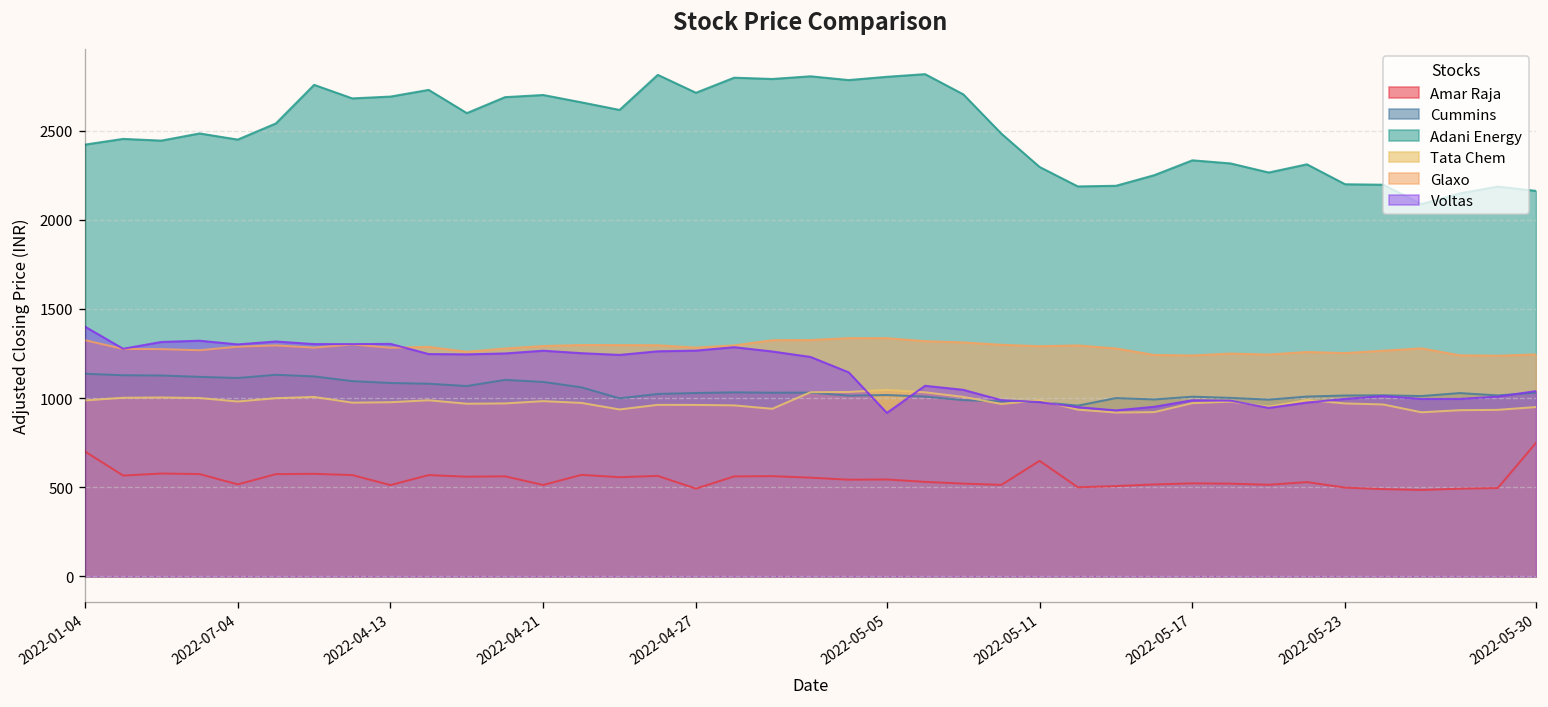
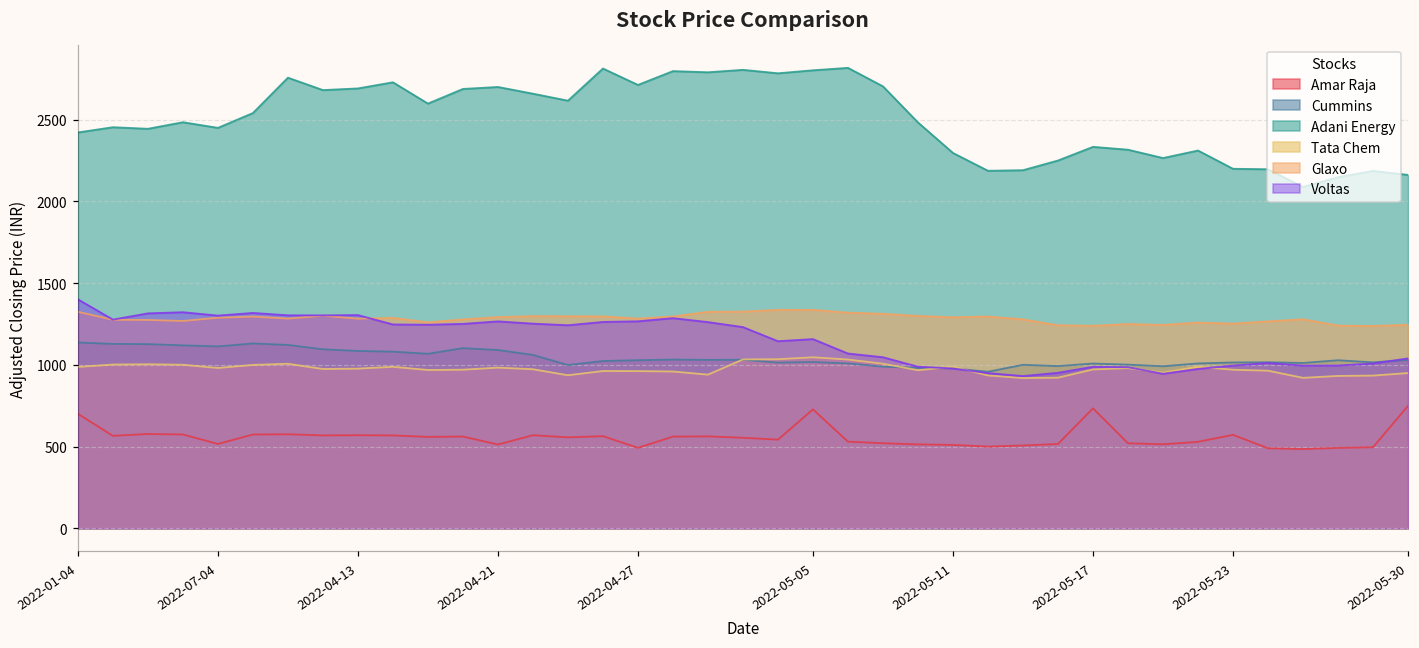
Amar Raja, 2022-04-13: 510 -> 570
Amar Raja, 2022-05-05: 540 -> 730
Voltas, 2022-05-05: 920 -> 1160
Amar Raja, 2022-05-11: 650 -> 510
Amar Raja, 2022-05-17: 520 -> 730
Amar Raja, 2022-05-23: 500 -> 570
